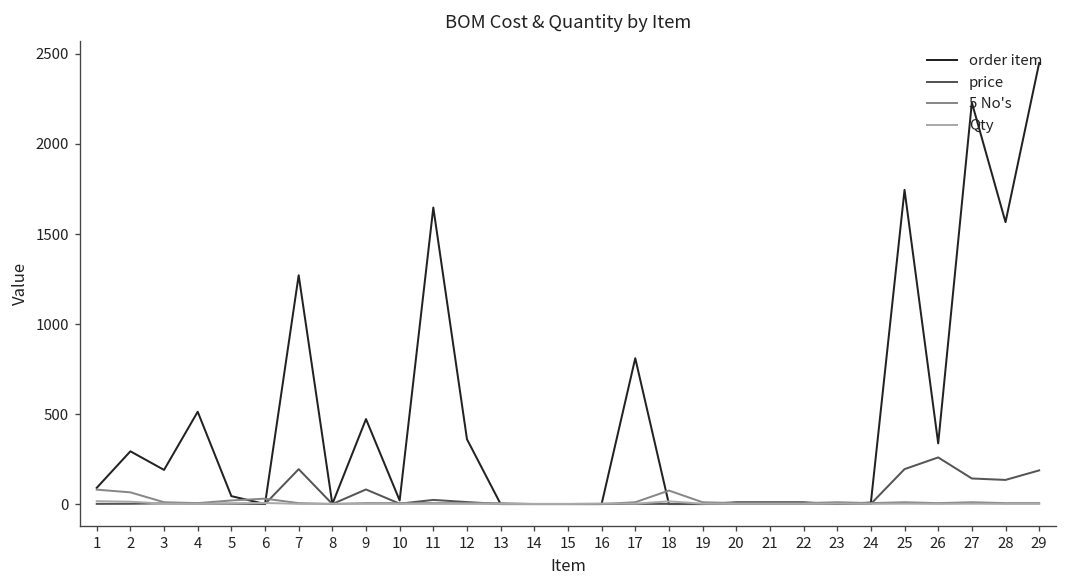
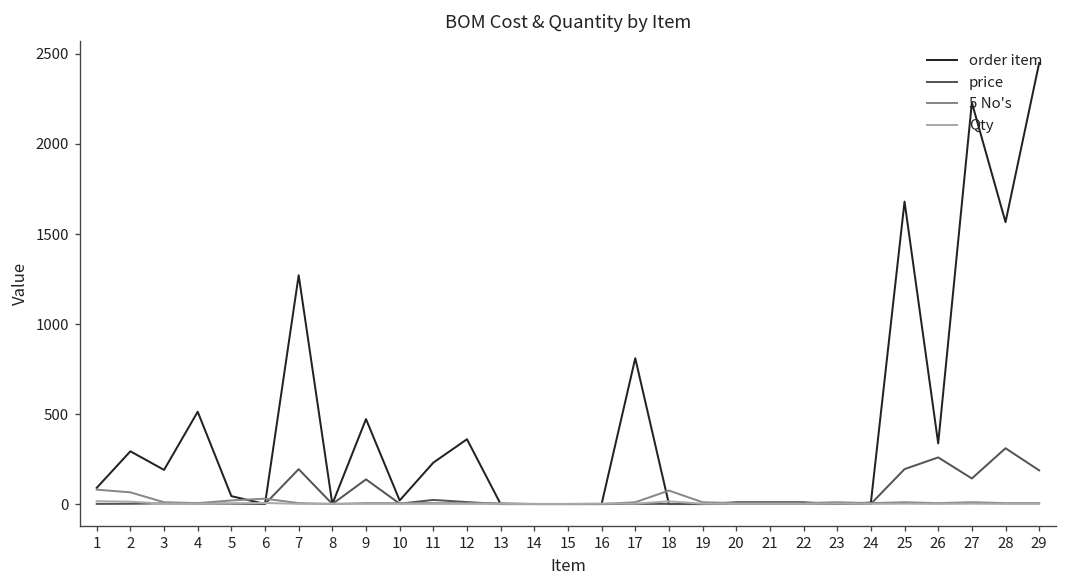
price, 9: 80 -> 140
order item, 11: 1650 -> 230
order item, 25: 1750 -> 1680
price, 28: 130 -> 310
